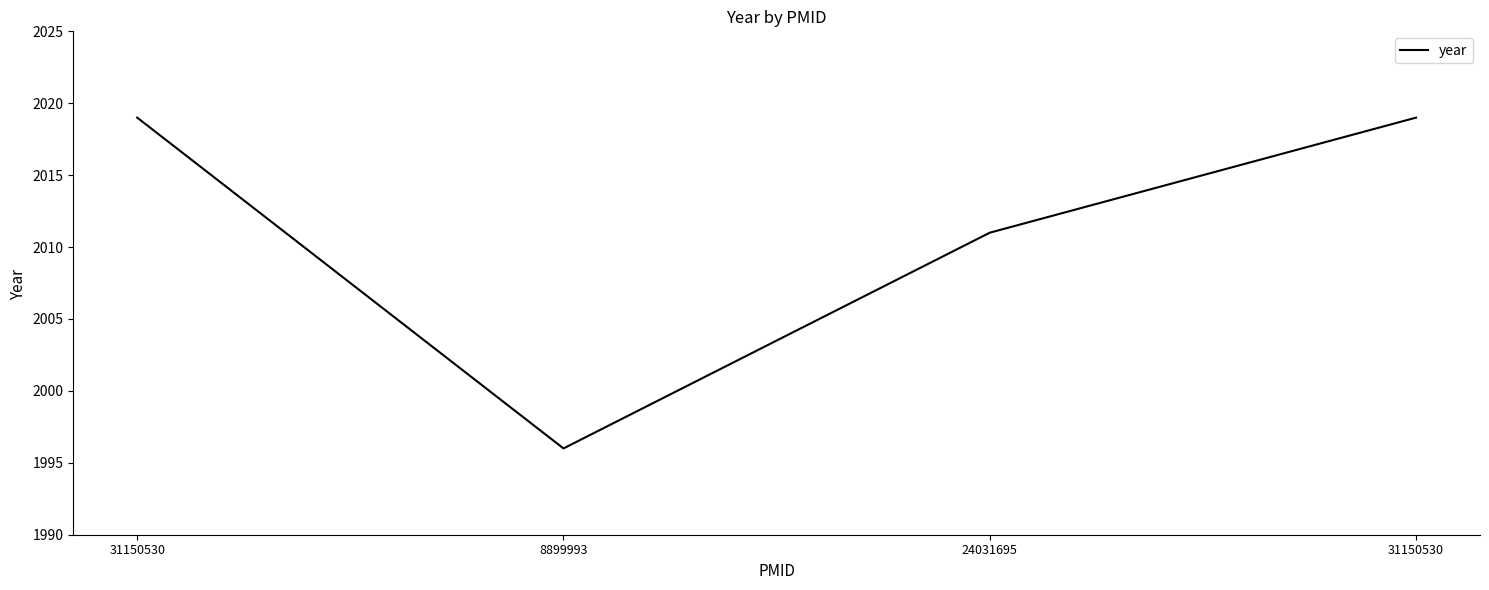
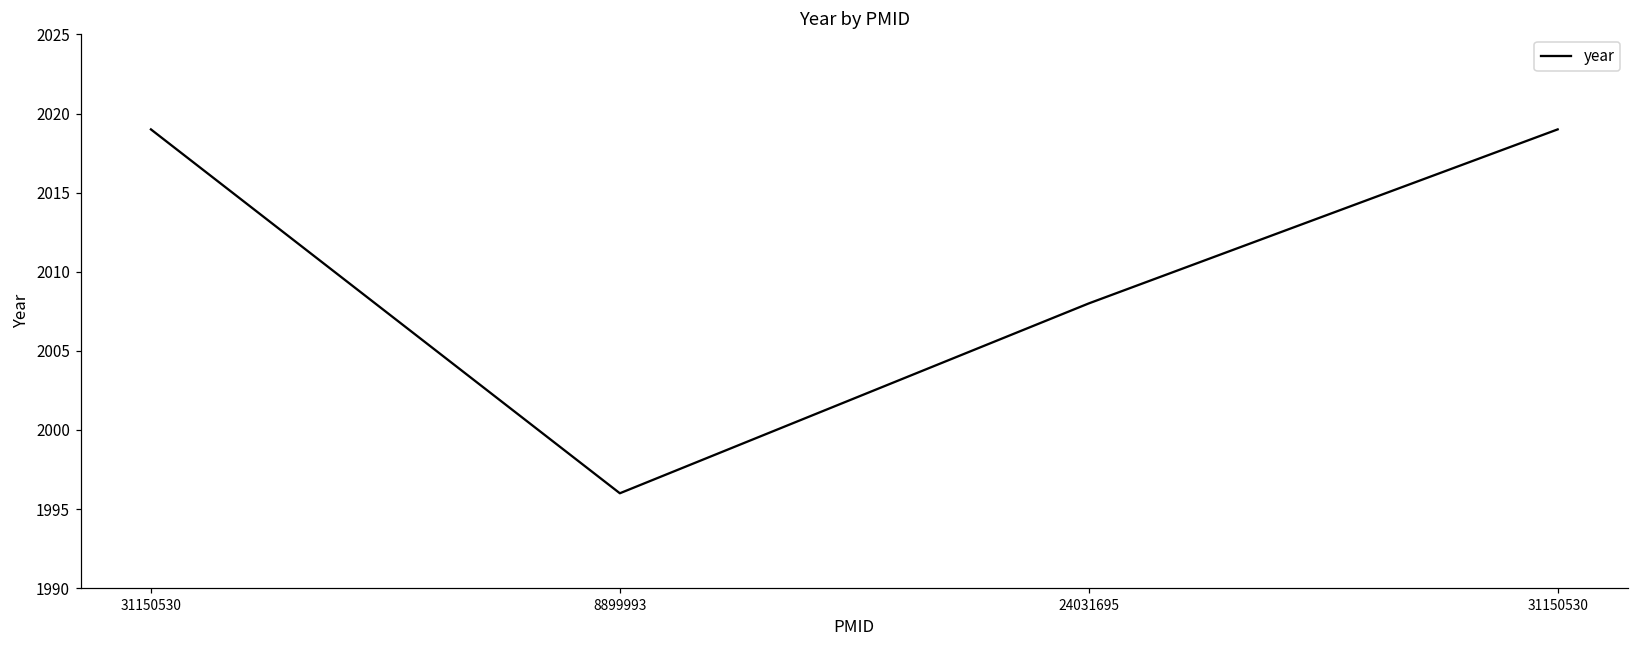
24031695: 2011 -> 2008
